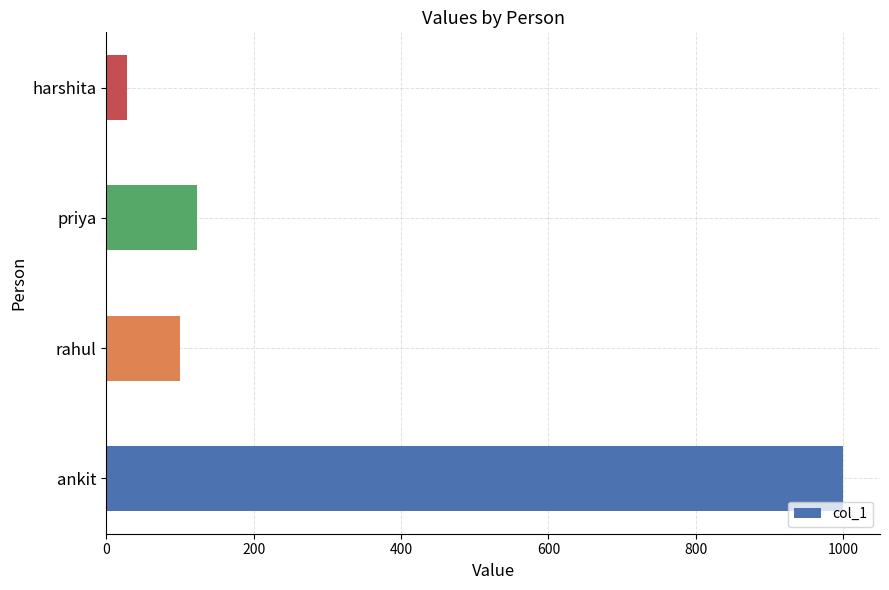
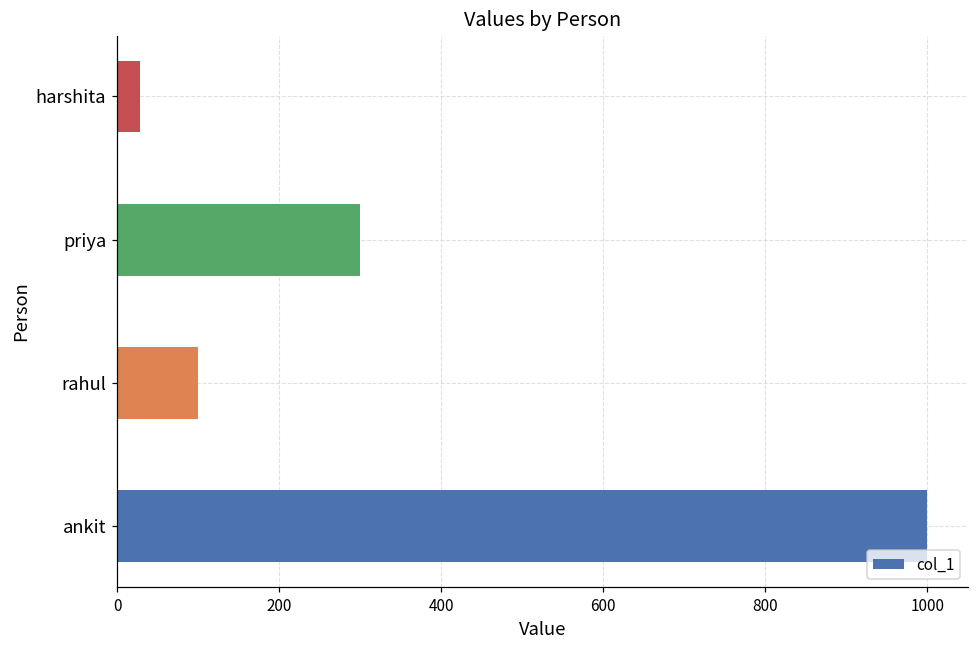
priya: 120 -> 300
